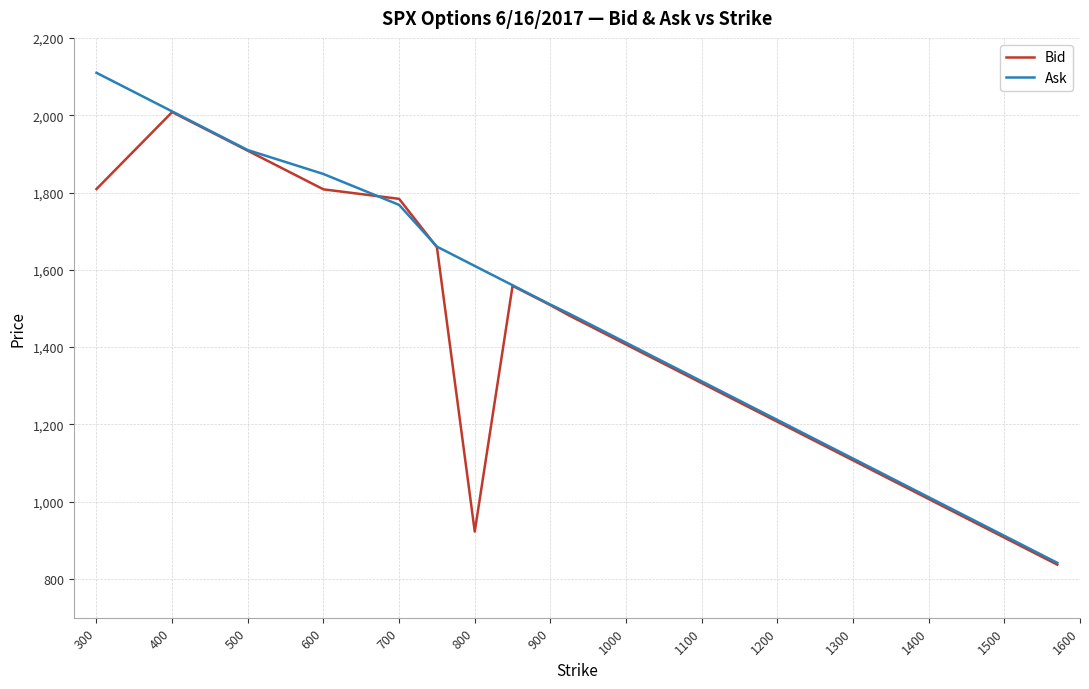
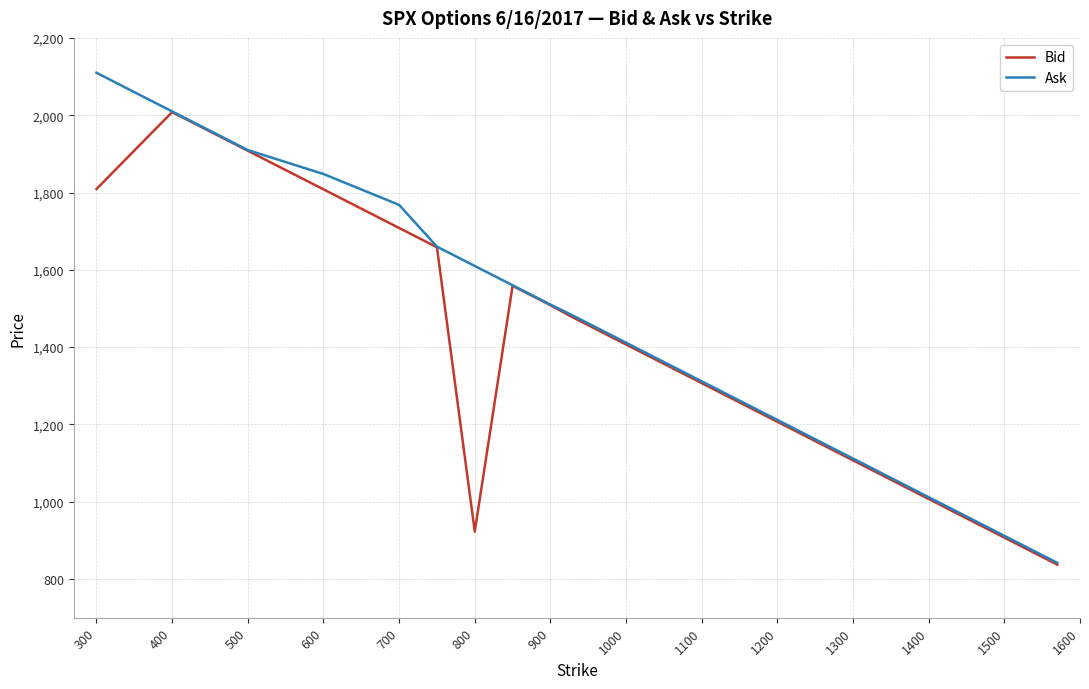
Bid, 700: 1,780 -> 1,710
